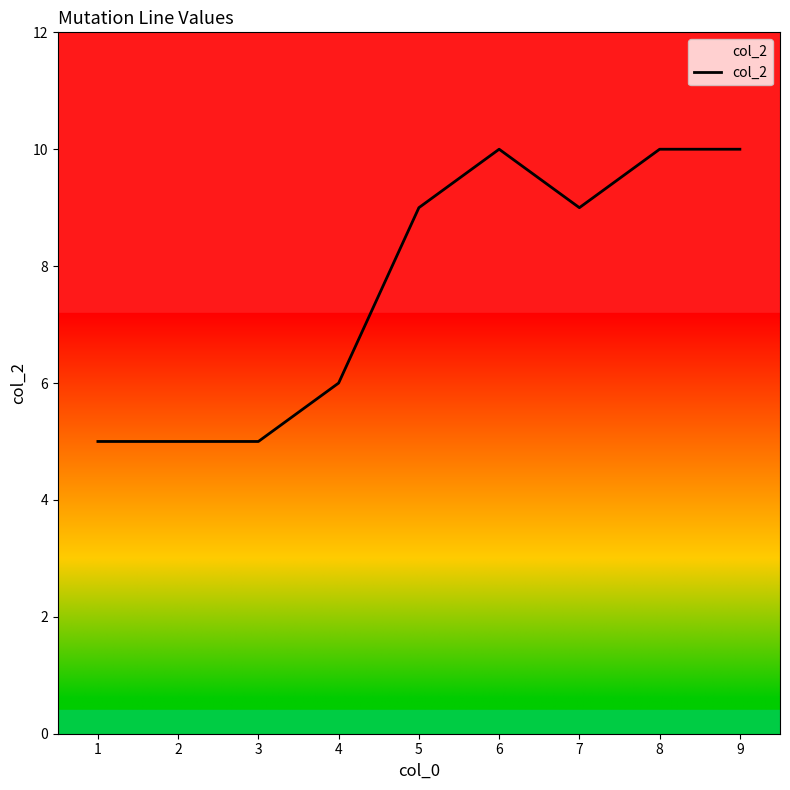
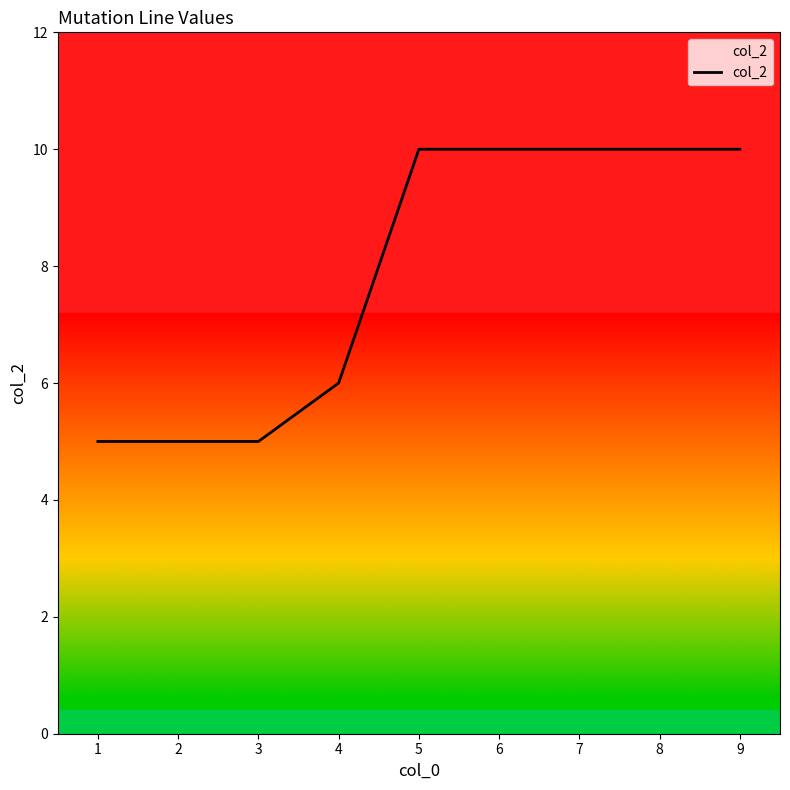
5: 9 -> 10
7: 9 -> 10
